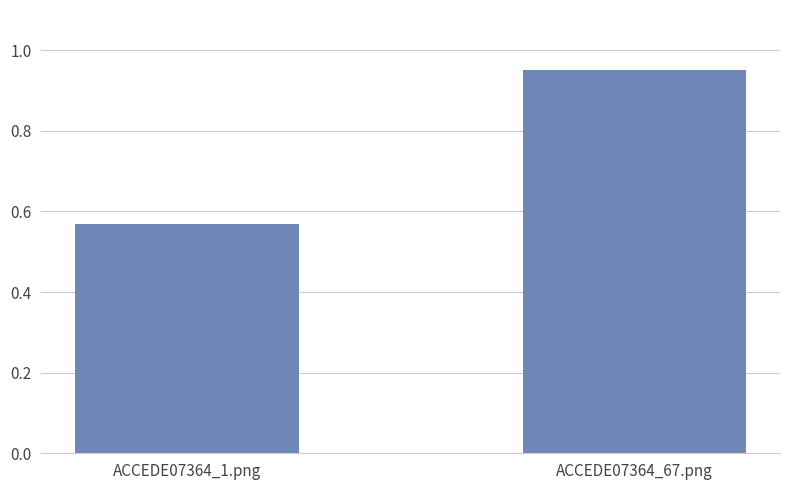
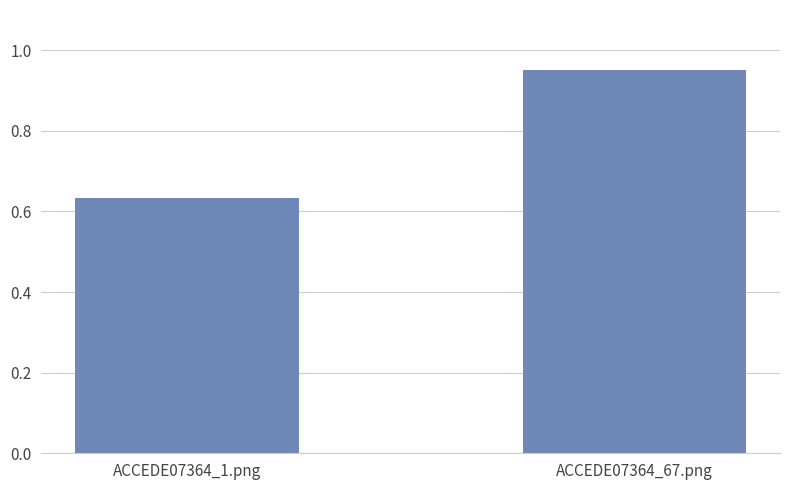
ACCEDE07364_1.png: 0.57 -> 0.63
